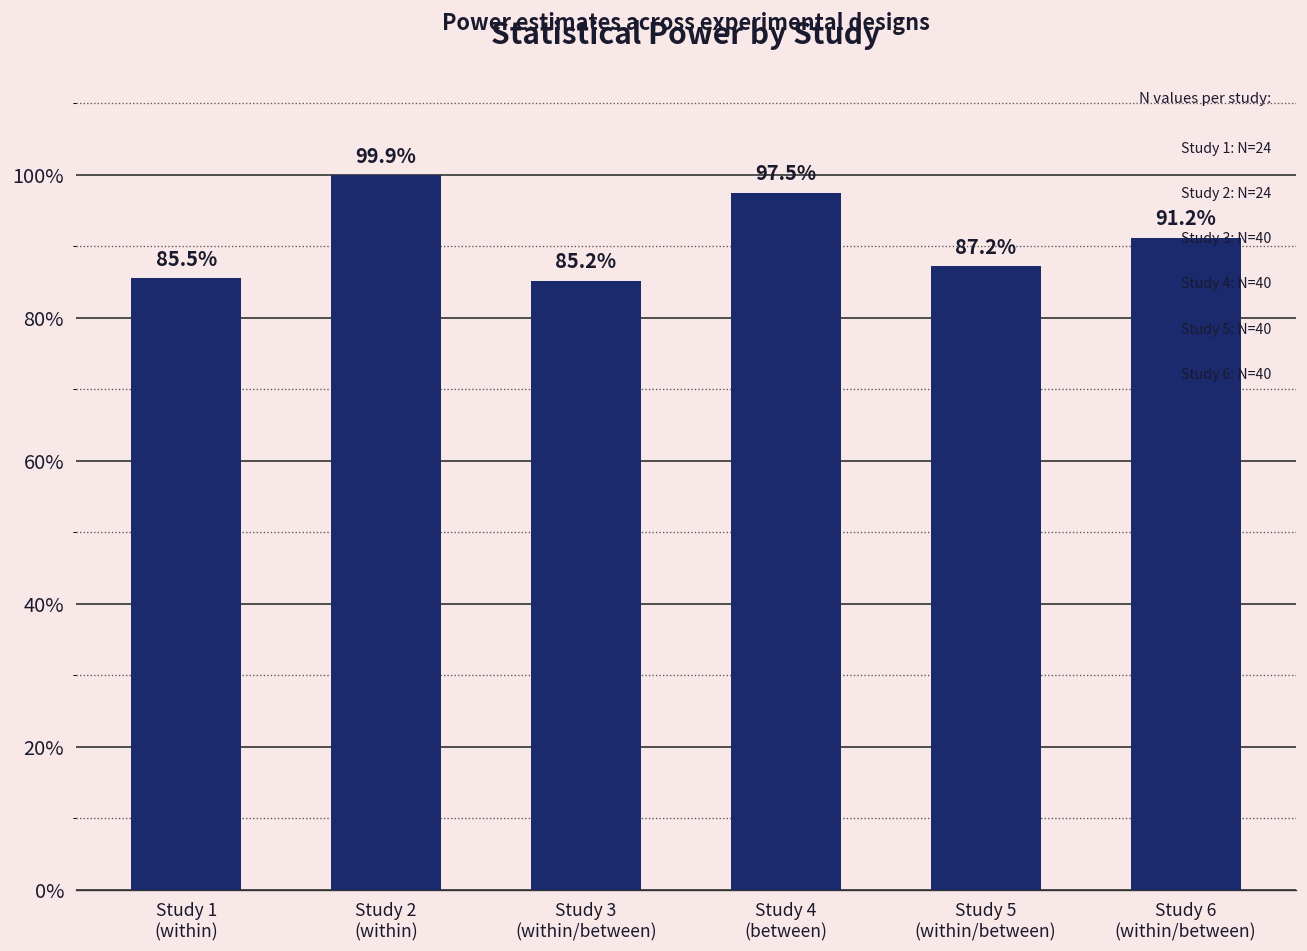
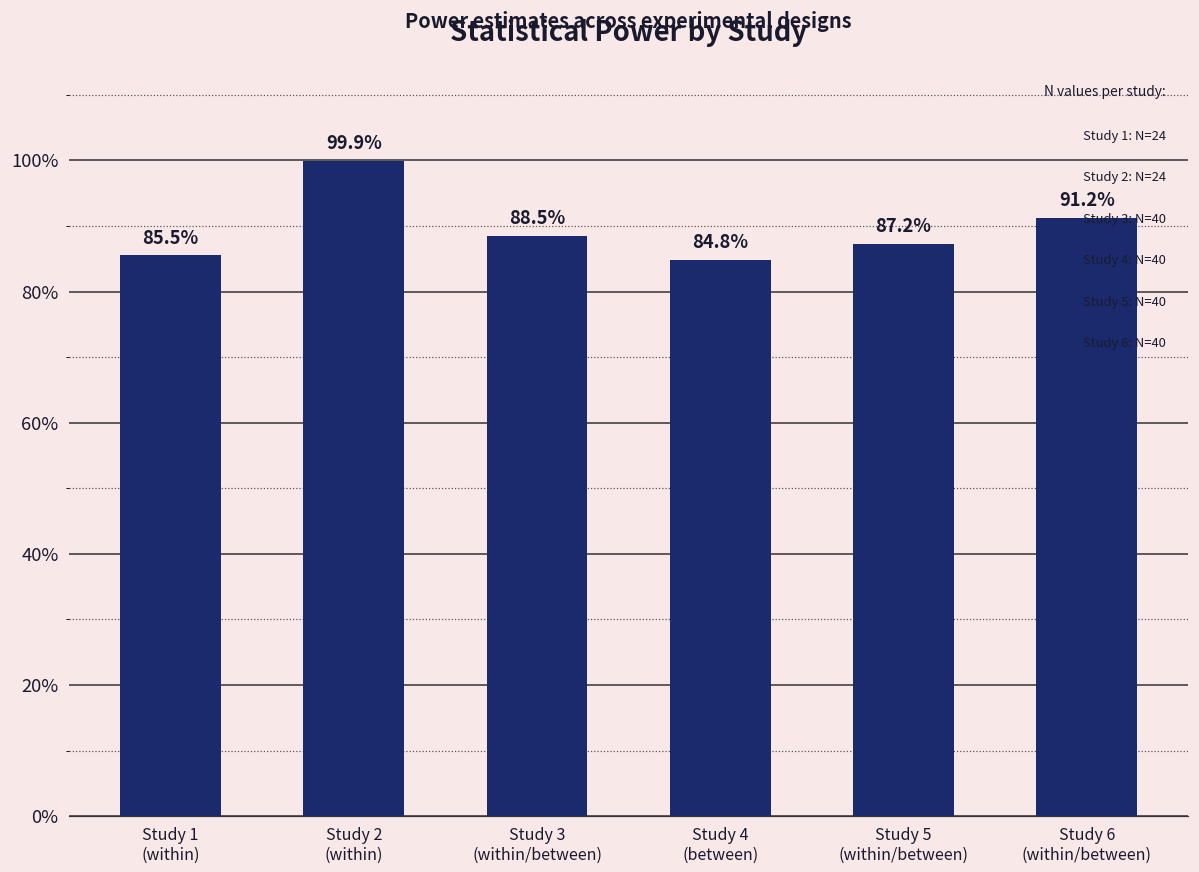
Study 3 (within/between): 85.2% -> 88.5%
Study 4 (between): 97.5% -> 84.8%
